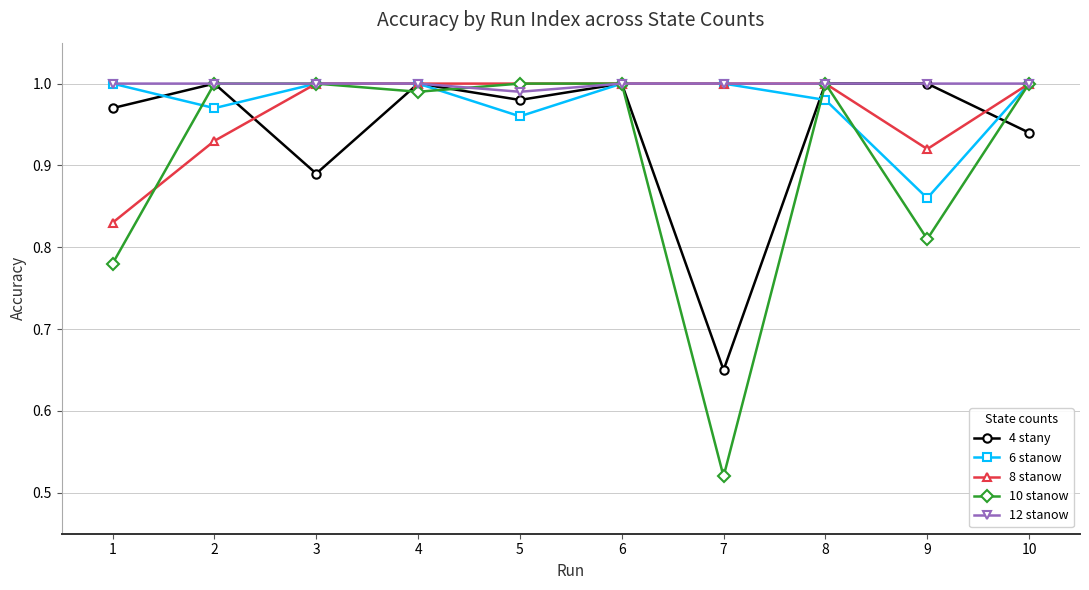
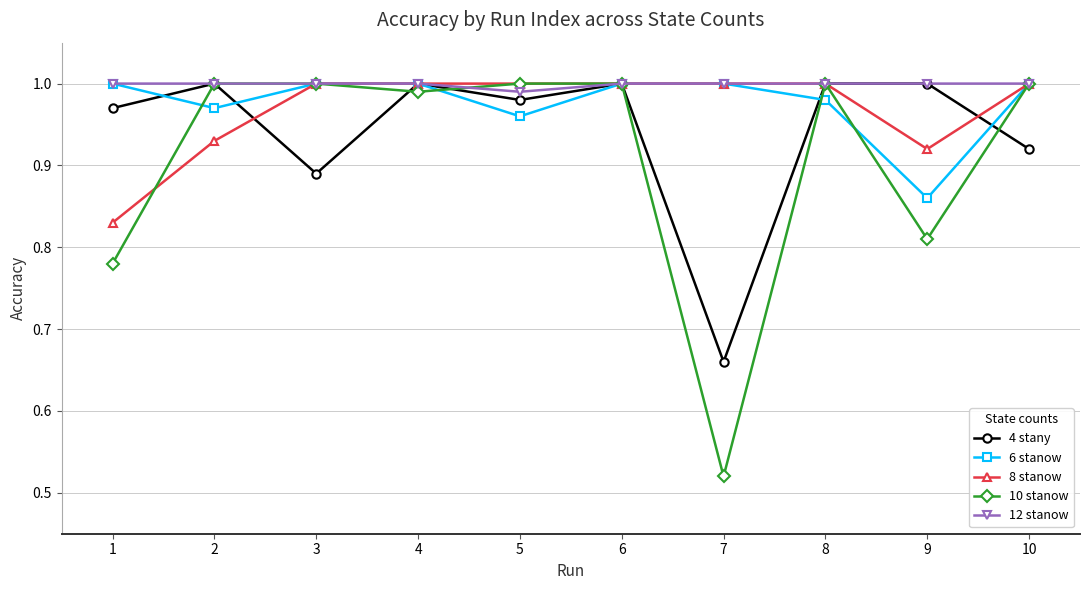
4 stany, 7: 0.65 -> 0.66
4 stany, 10: 0.94 -> 0.92
